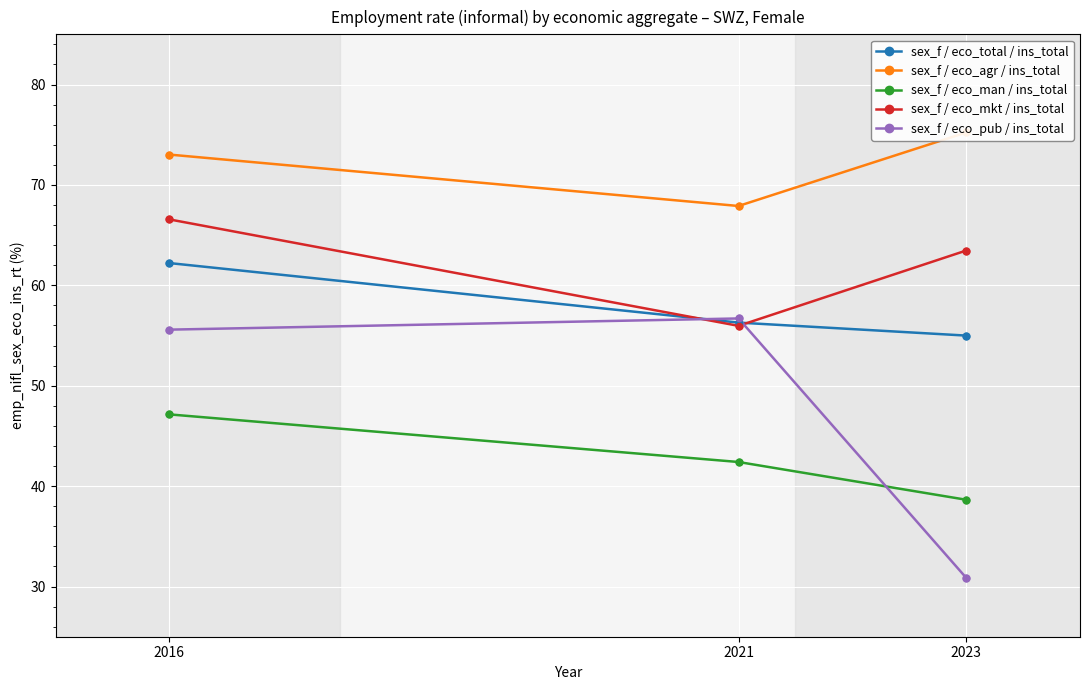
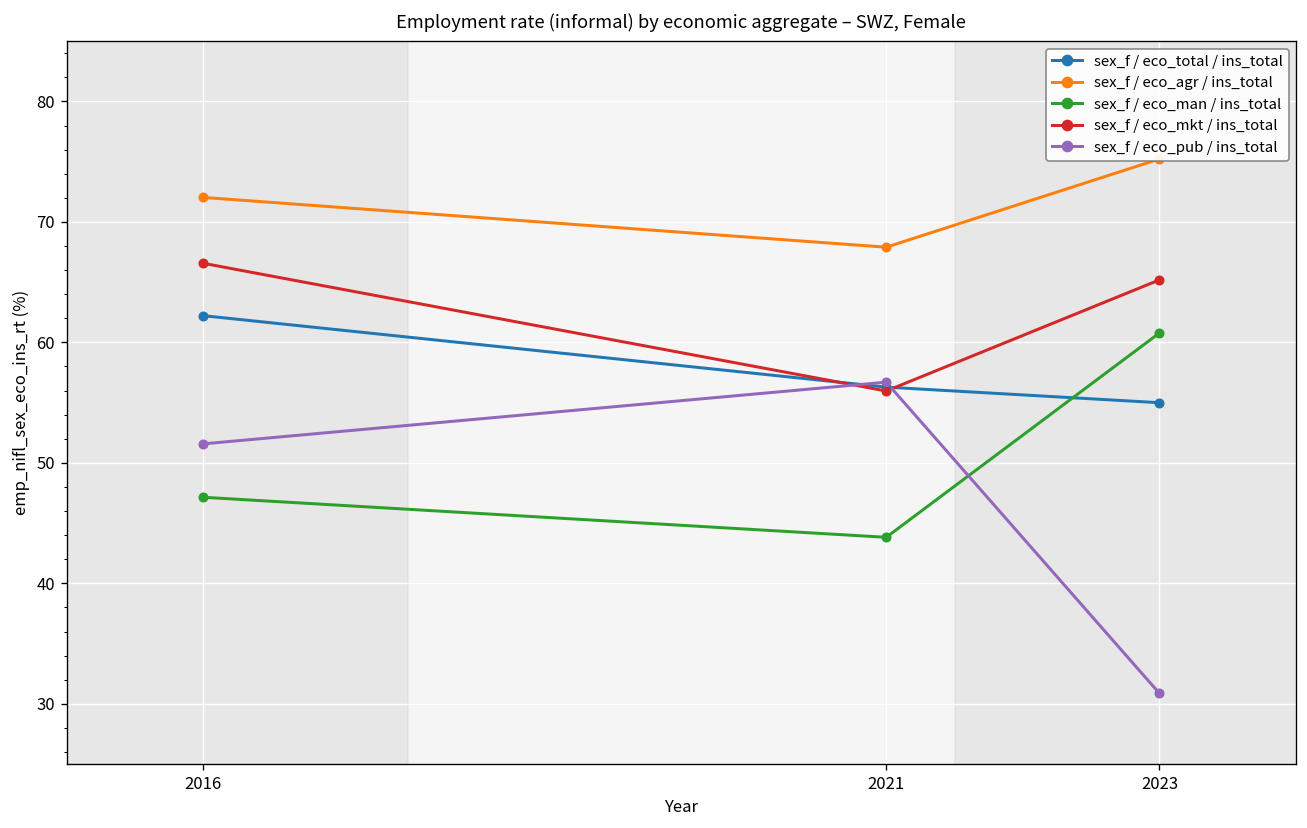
sex_f / eco_agr / ins_total, 2016: 73.0 -> 72.0
sex_f / eco_pub / ins_total, 2016: 55.6 -> 51.6
sex_f / eco_man / ins_total, 2021: 42.4 -> 43.8
sex_f / eco_man / ins_total, 2023: 38.6 -> 60.8
sex_f / eco_mkt / ins_total, 2023: 63.5 -> 65.2
